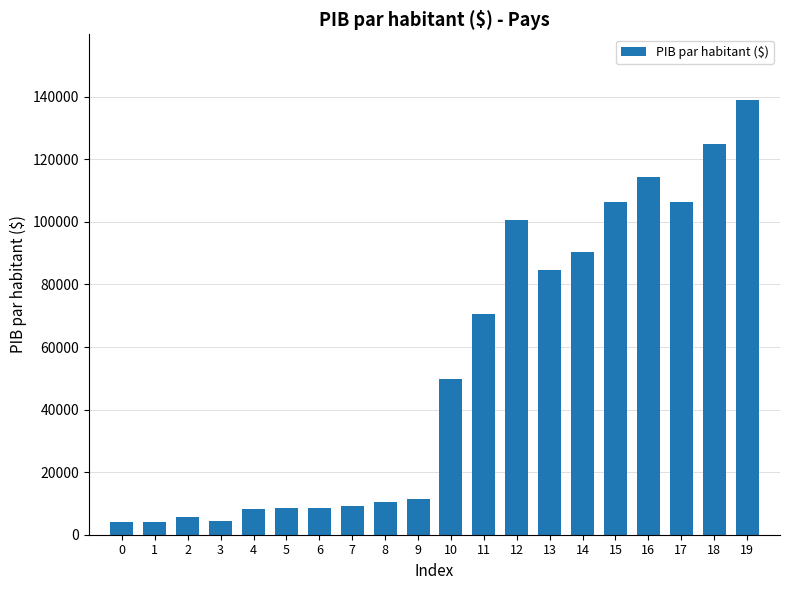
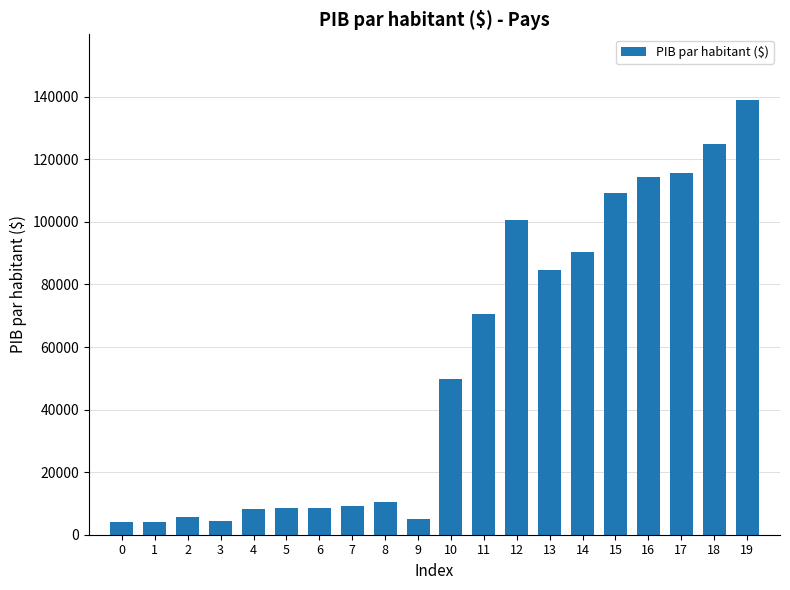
9: 11000 -> 5000
15: 106000 -> 109000
17: 106000 -> 116000
